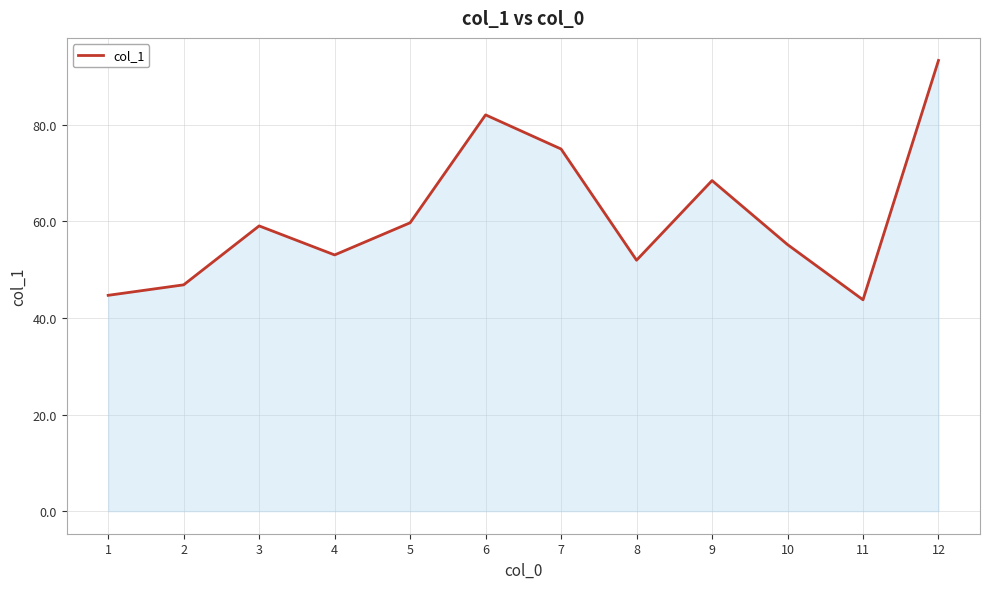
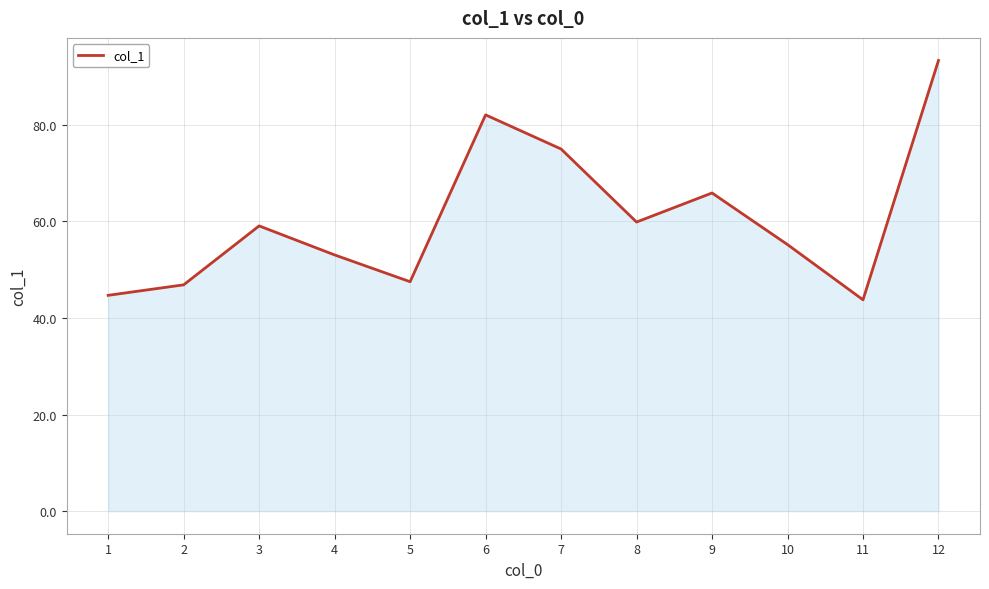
5: 60 -> 48
8: 52 -> 60
9: 68 -> 66
